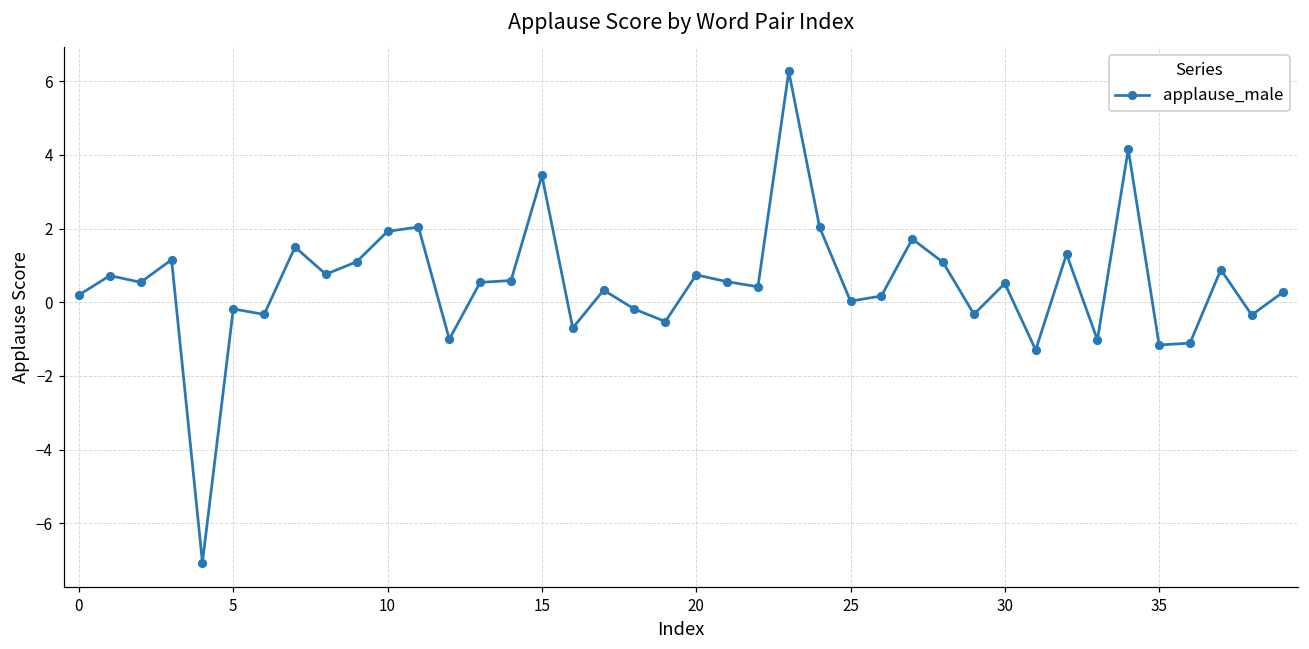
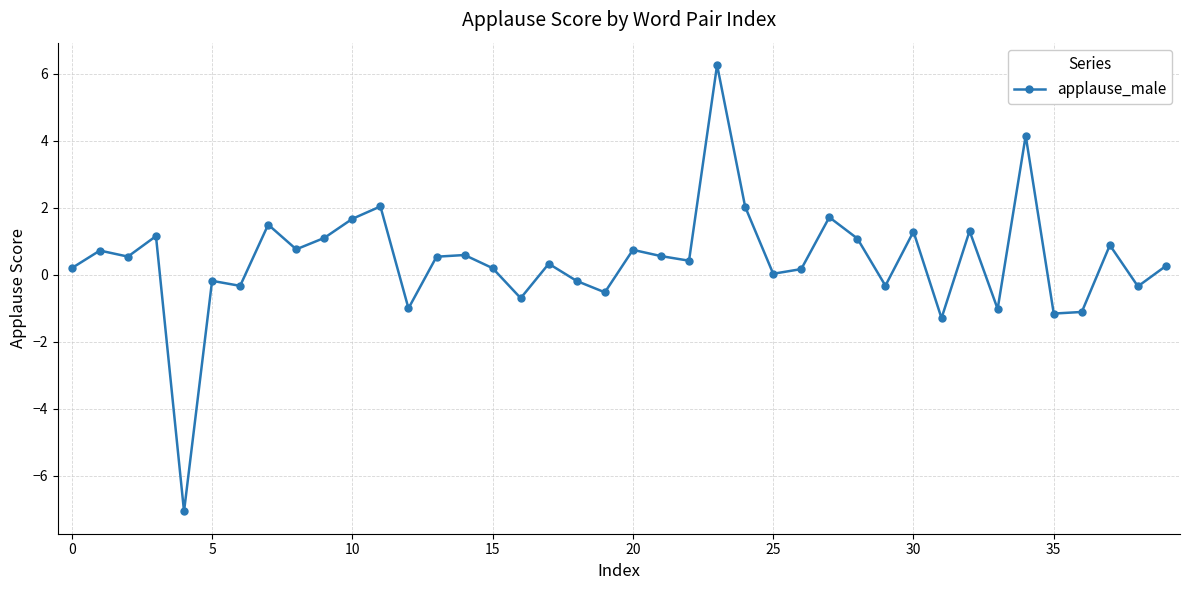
10: 1.9 -> 1.7
15: 3.4 -> 0.2
30: 0.5 -> 1.3
